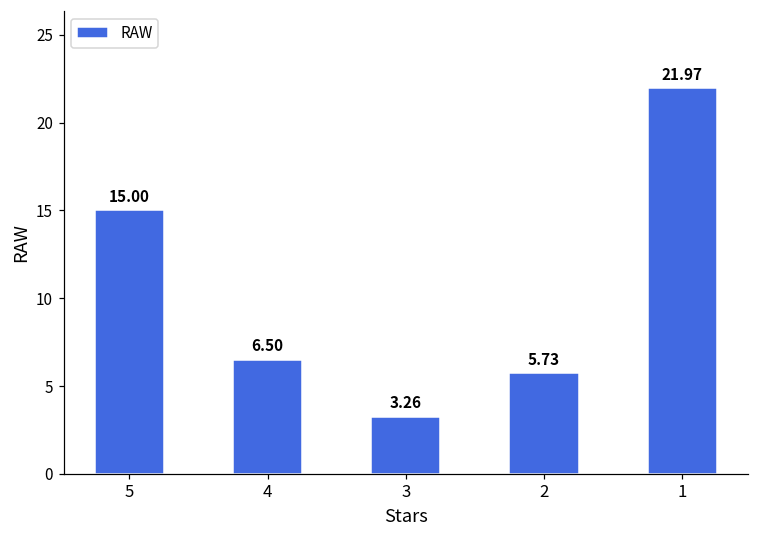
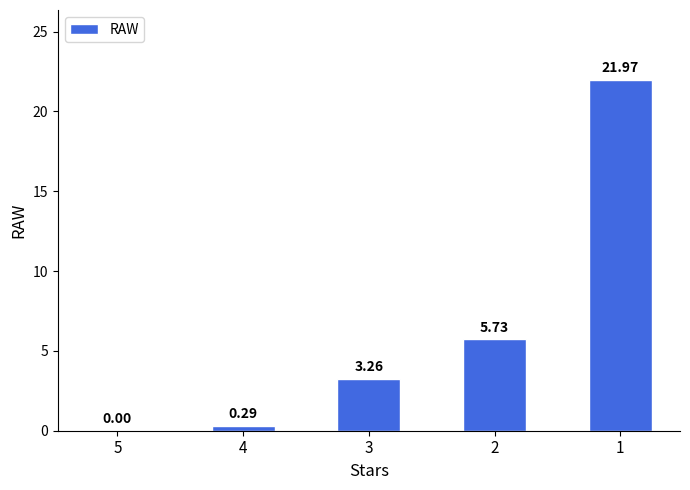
5: 15.00 -> 0.00
4: 6.50 -> 0.29
